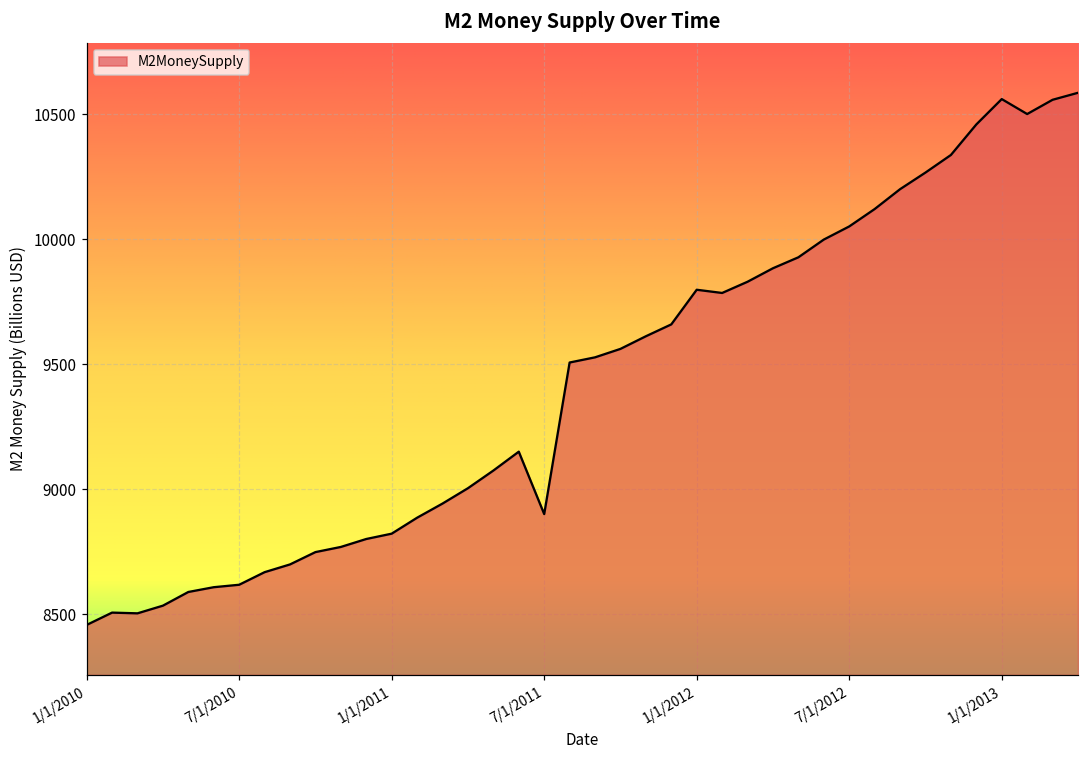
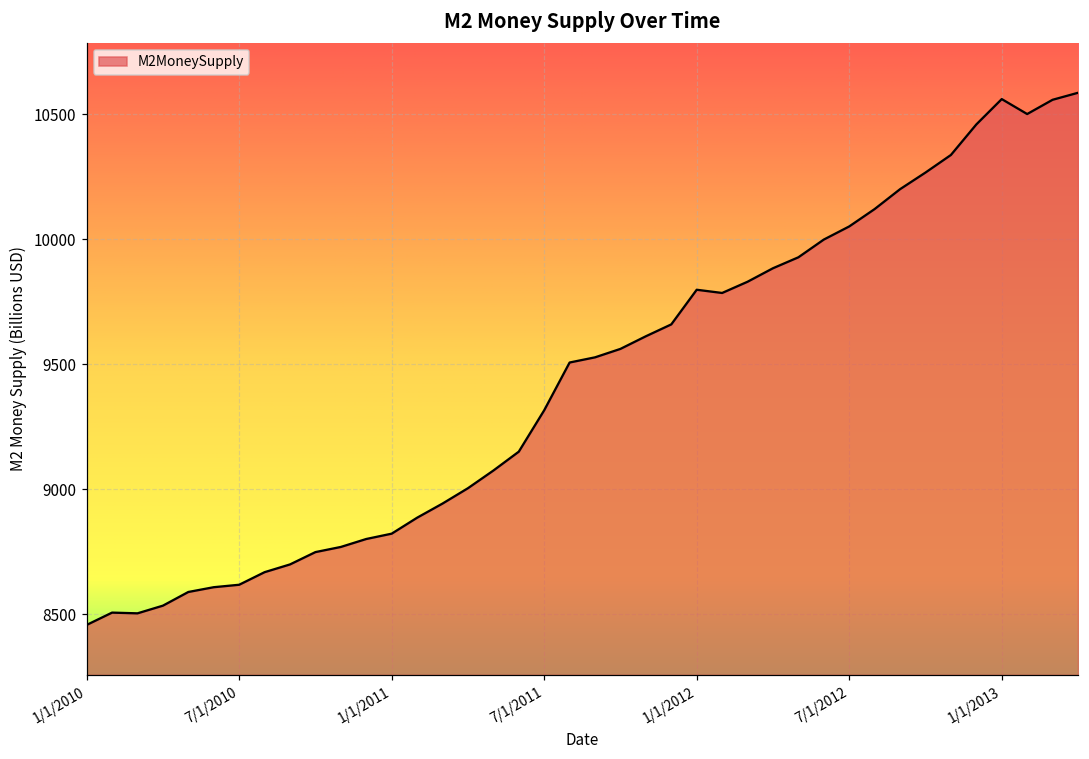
7/1/2011: 8900 -> 9320
